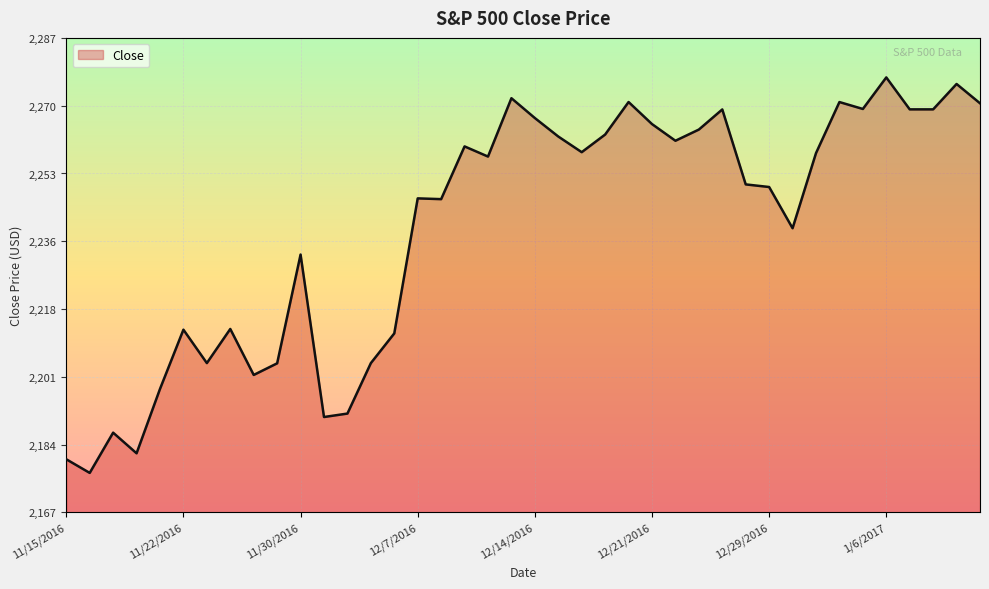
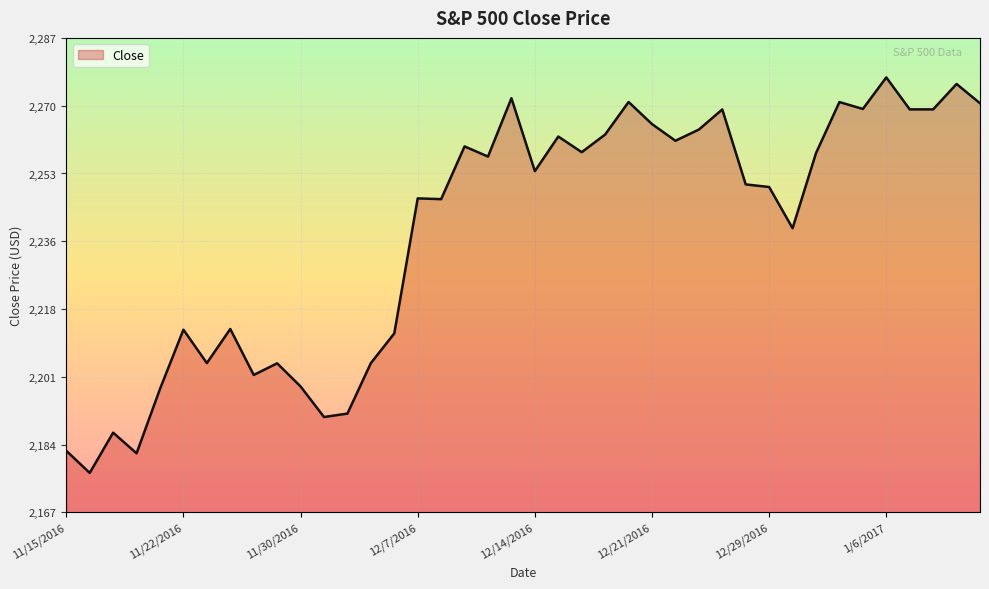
11/15/2016: 2,180 -> 2,183
11/30/2016: 2,232 -> 2,199
12/14/2016: 2,267 -> 2,253
